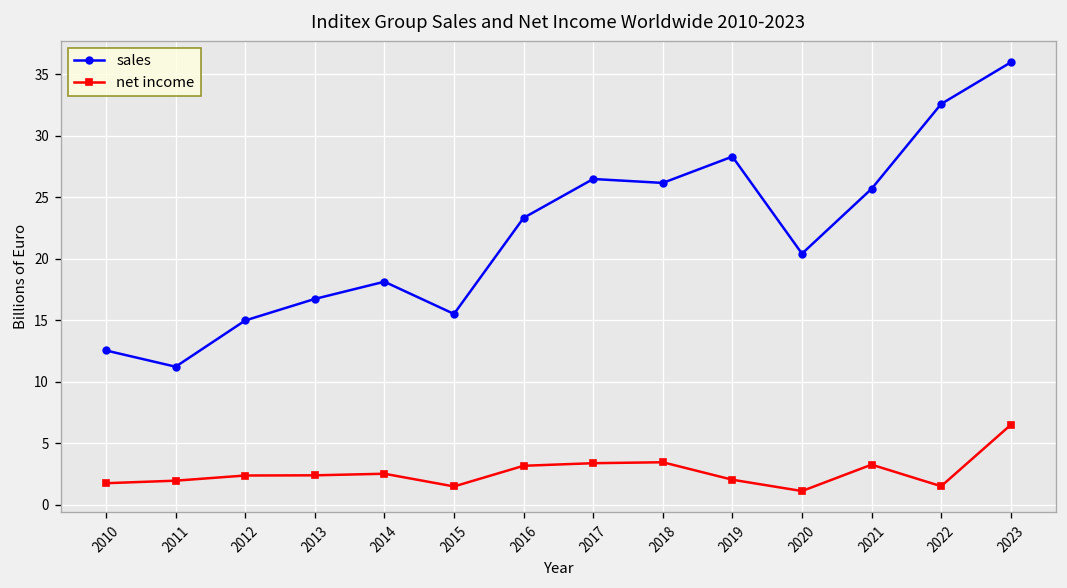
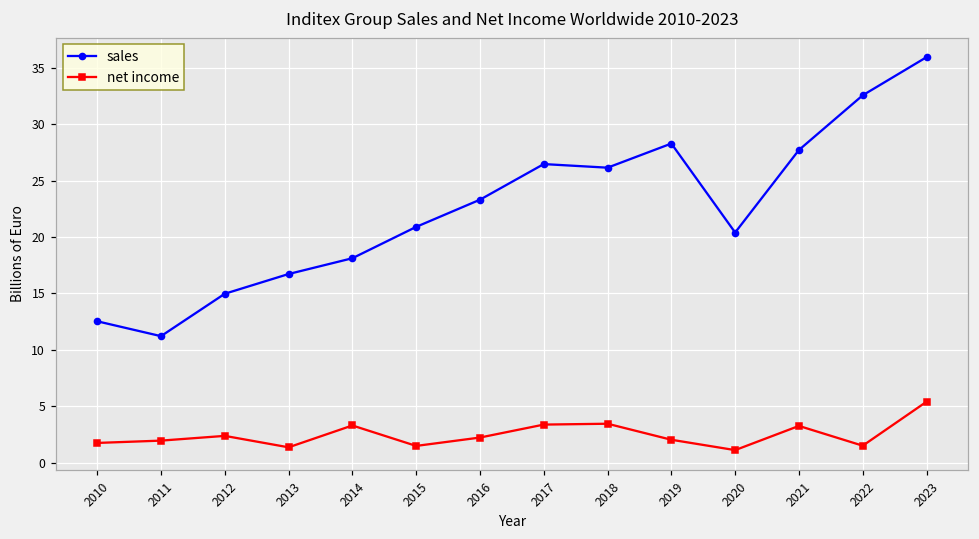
net income, 2013: 2.4 -> 1.4
net income, 2014: 2.5 -> 3.3
sales, 2015: 15.5 -> 20.9
net income, 2016: 3.2 -> 2.2
sales, 2021: 25.7 -> 27.7
net income, 2023: 6.5 -> 5.4
